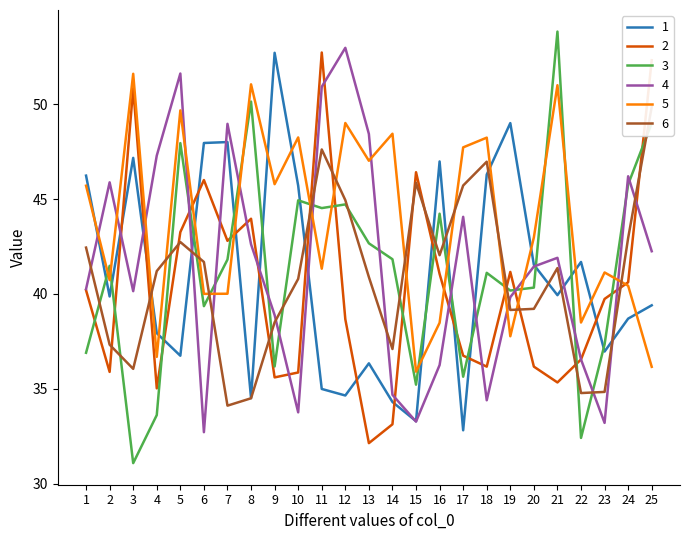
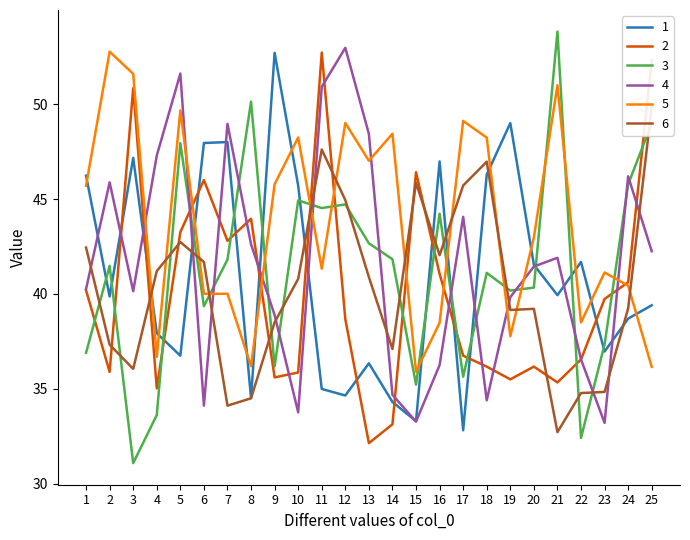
5, 2: 40.7 -> 52.8
4, 6: 32.7 -> 34.1
5, 8: 51.1 -> 36.2
5, 17: 47.7 -> 49.1
2, 19: 41.2 -> 35.5
6, 21: 41.4 -> 32.7
6, 24: 43.0 -> 39.2
